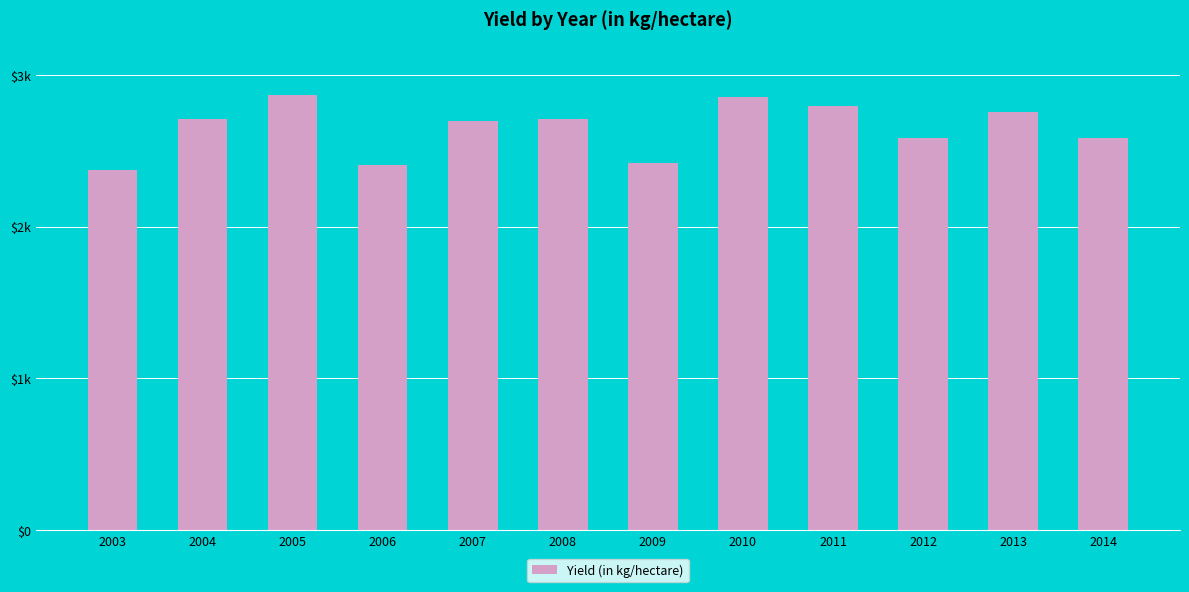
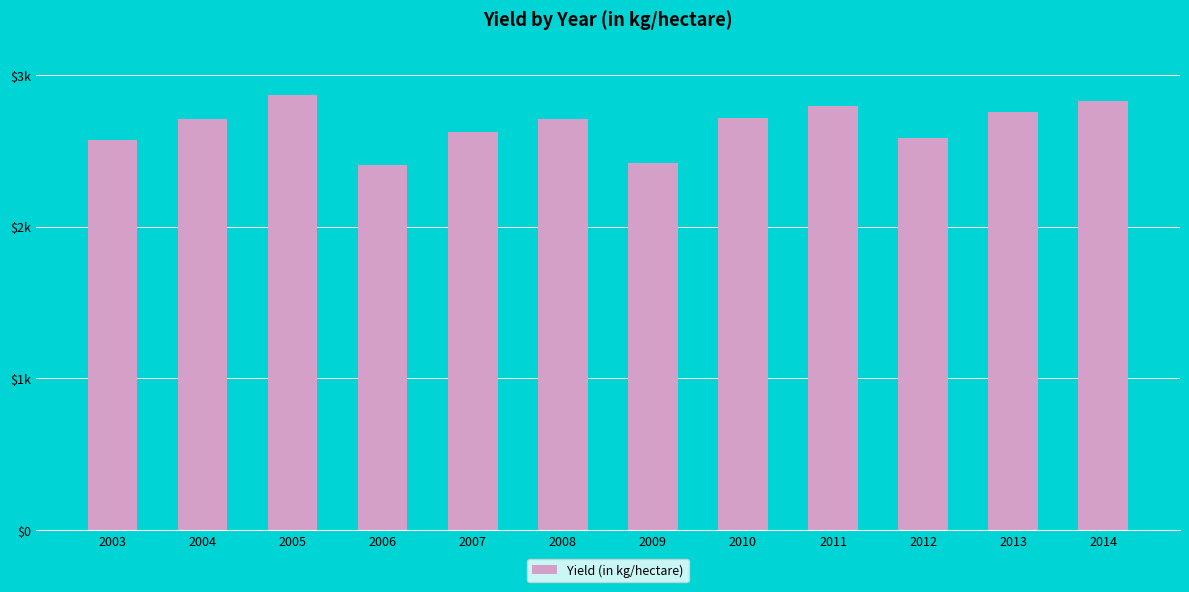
2003: $2380 -> $2570
2007: $2690 -> $2630
2010: $2860 -> $2720
2014: $2580 -> $2830
